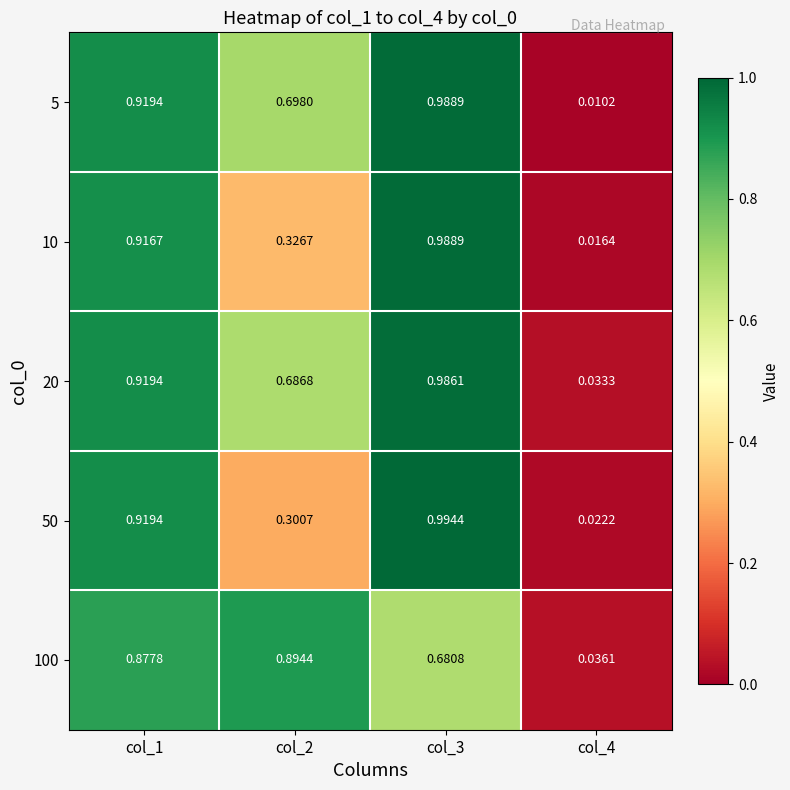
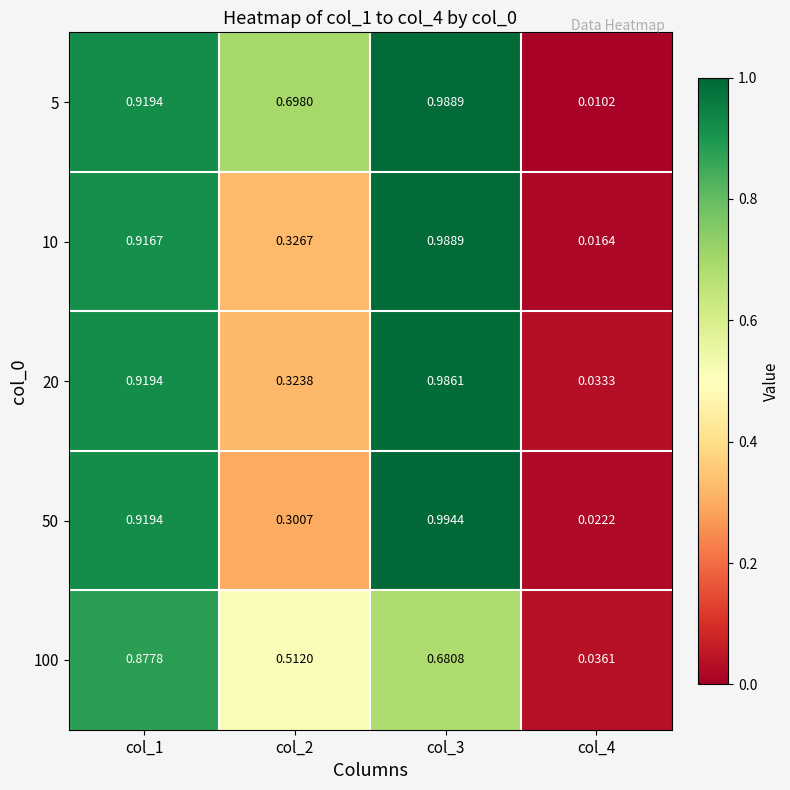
20, col_2: 0.6868 -> 0.3238
100, col_2: 0.8944 -> 0.5120
